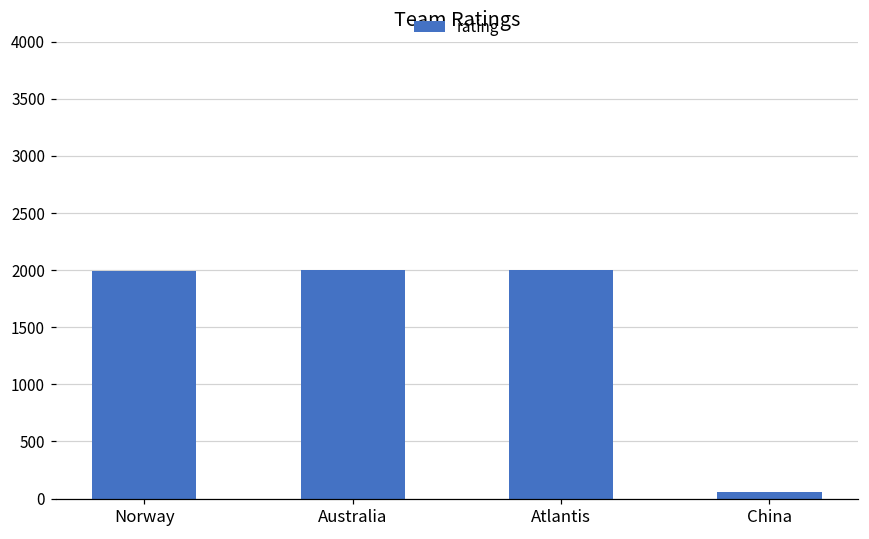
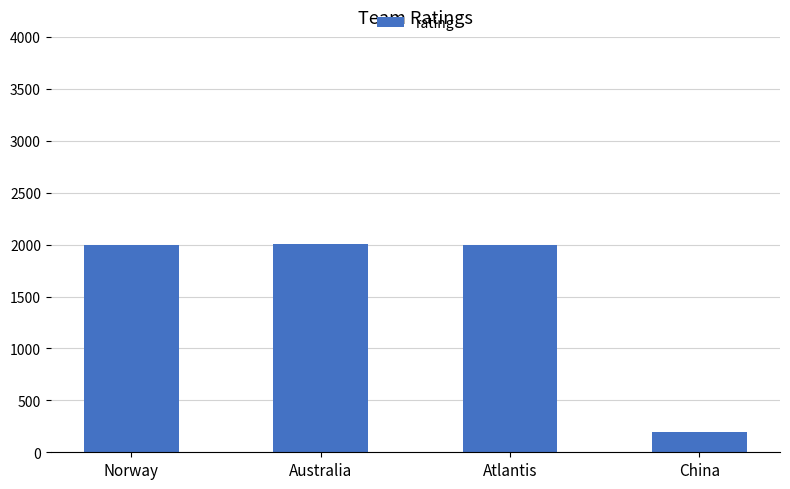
China: 50 -> 200
